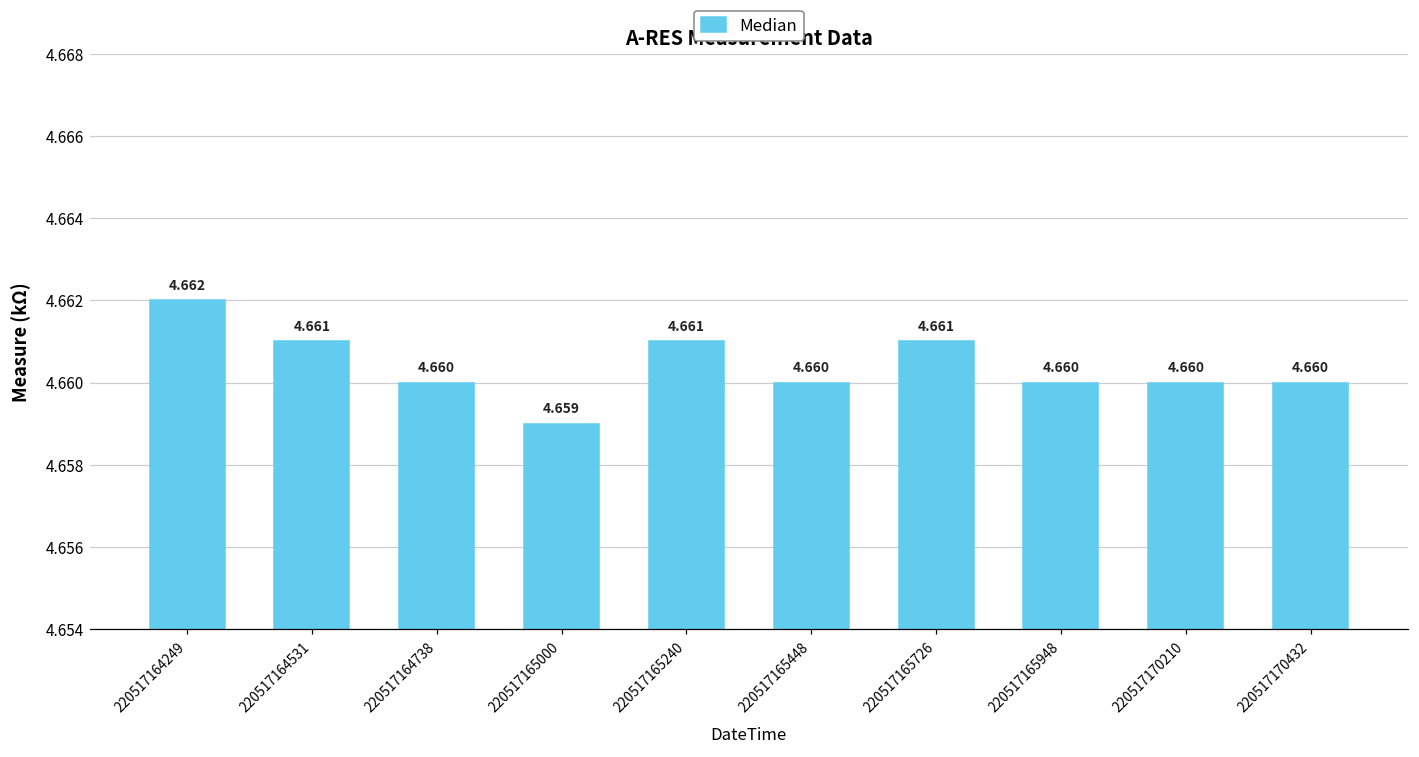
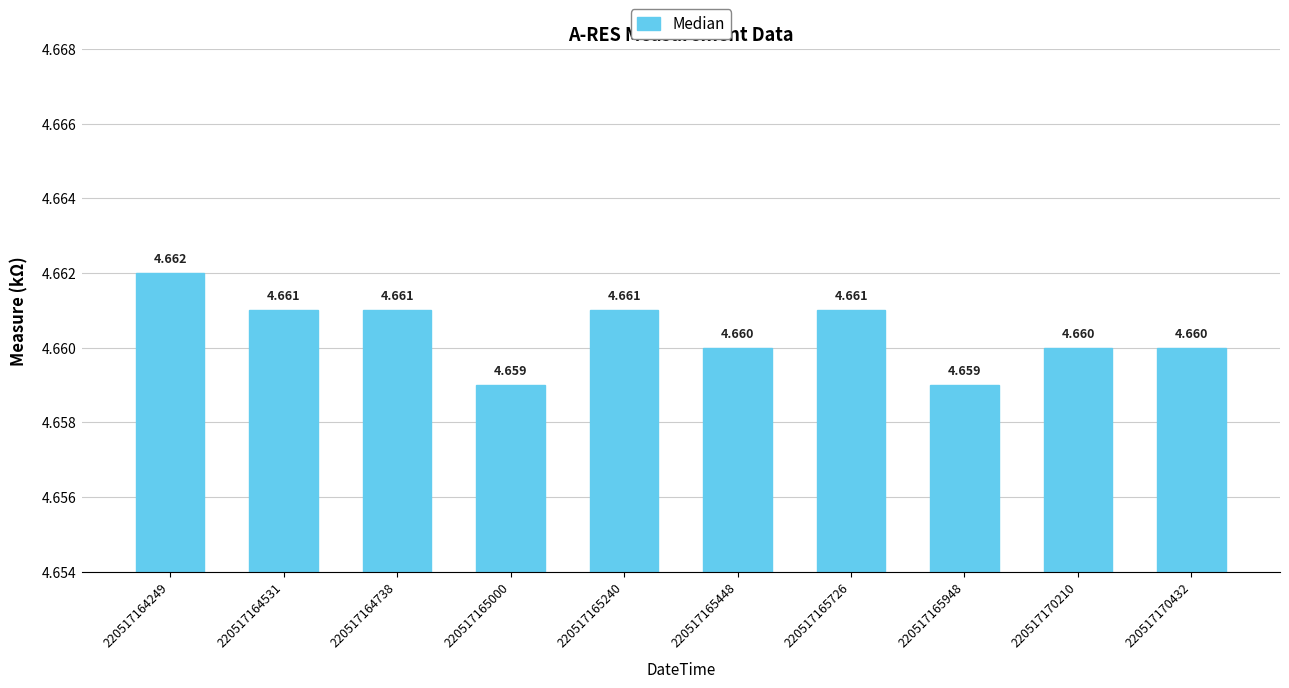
220517164738: 4.660 -> 4.661
220517165948: 4.660 -> 4.659
